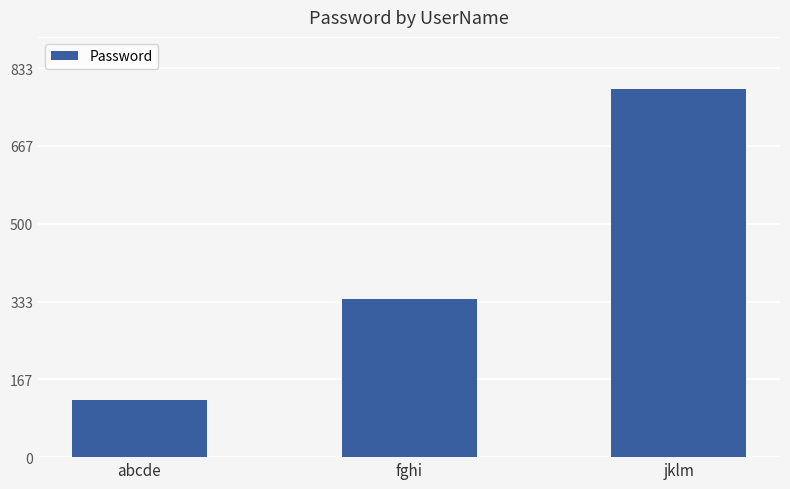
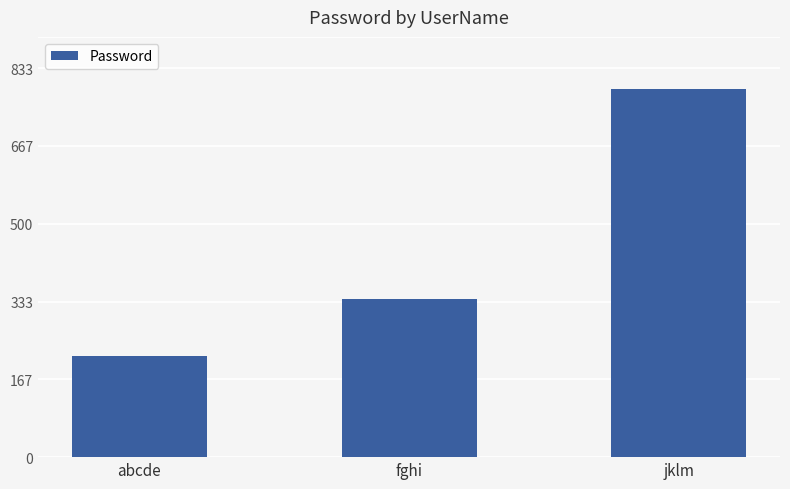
abcde: 120 -> 220
